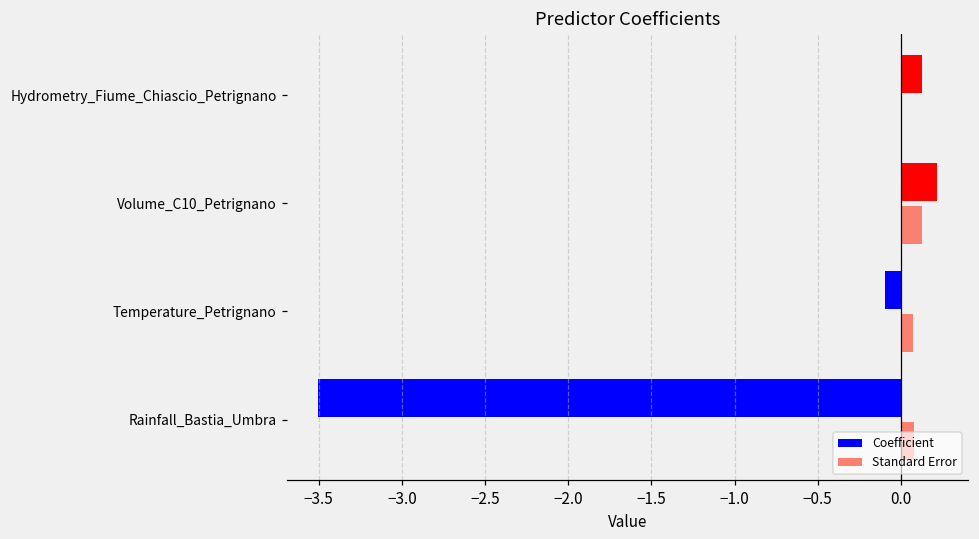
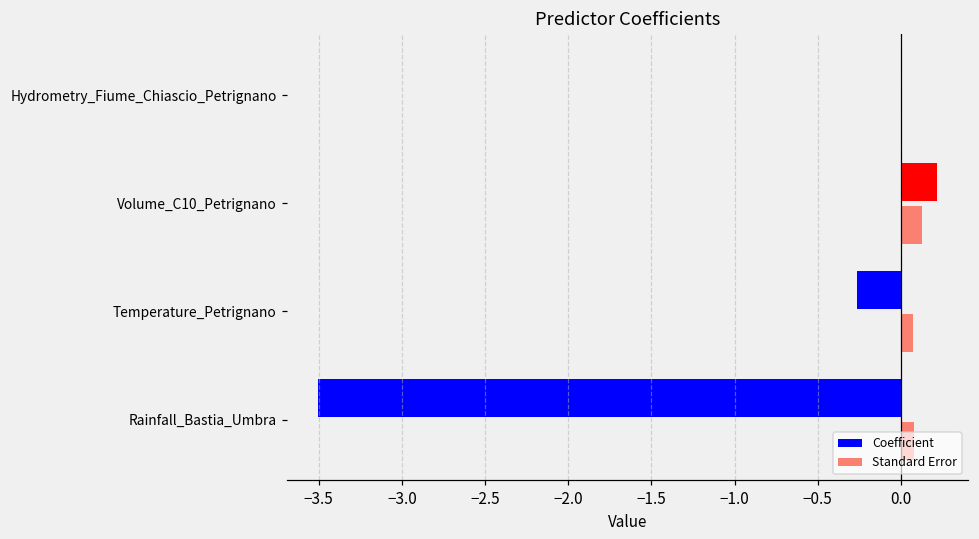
Coefficient, Hydrometry_Fiume_Chiascio_Petrignano: 0.13 -> 0.00
Coefficient, Temperature_Petrignano: -0.10 -> -0.27
